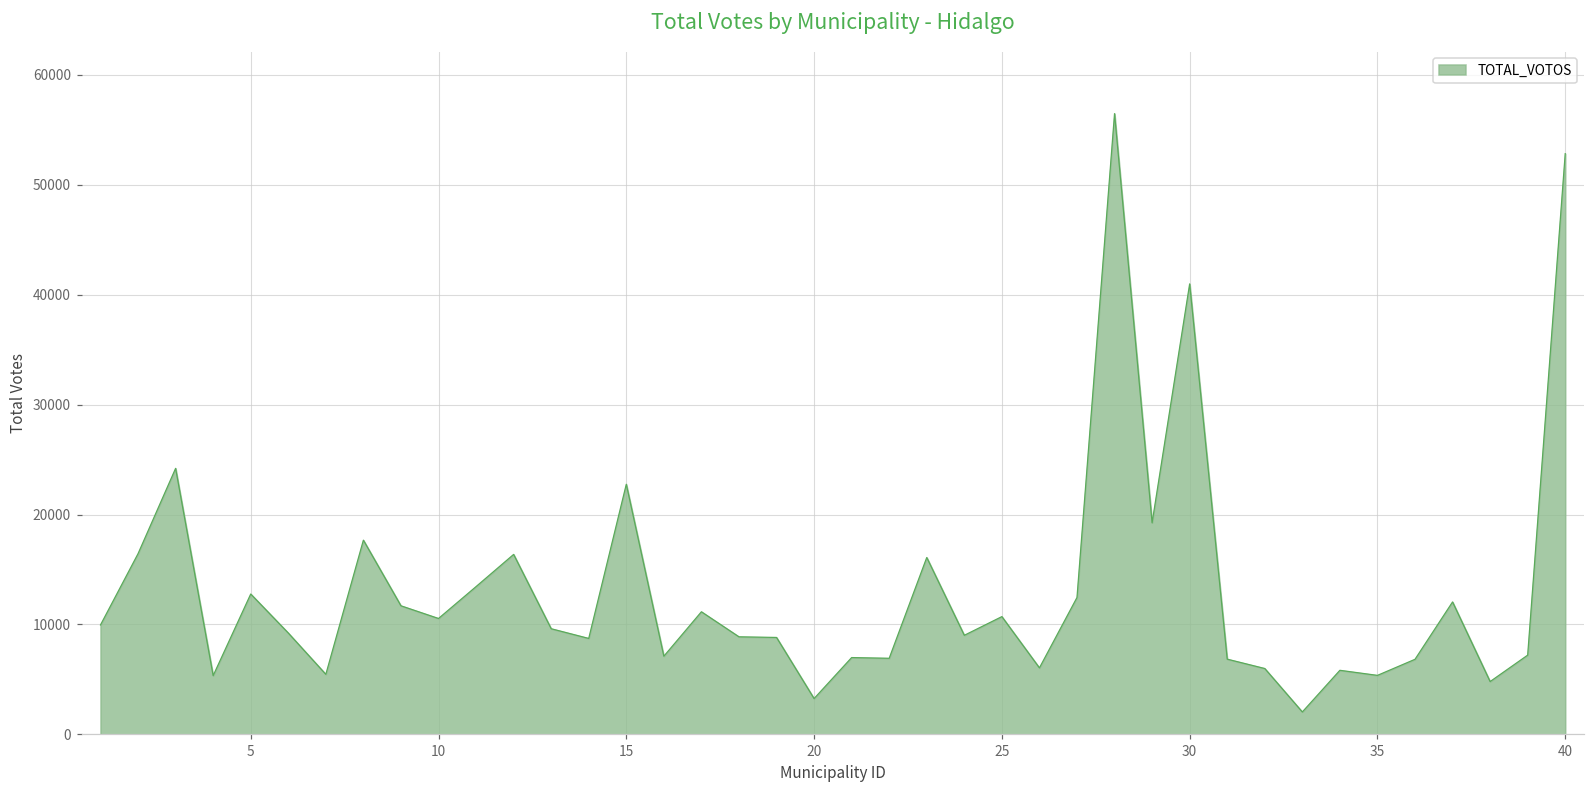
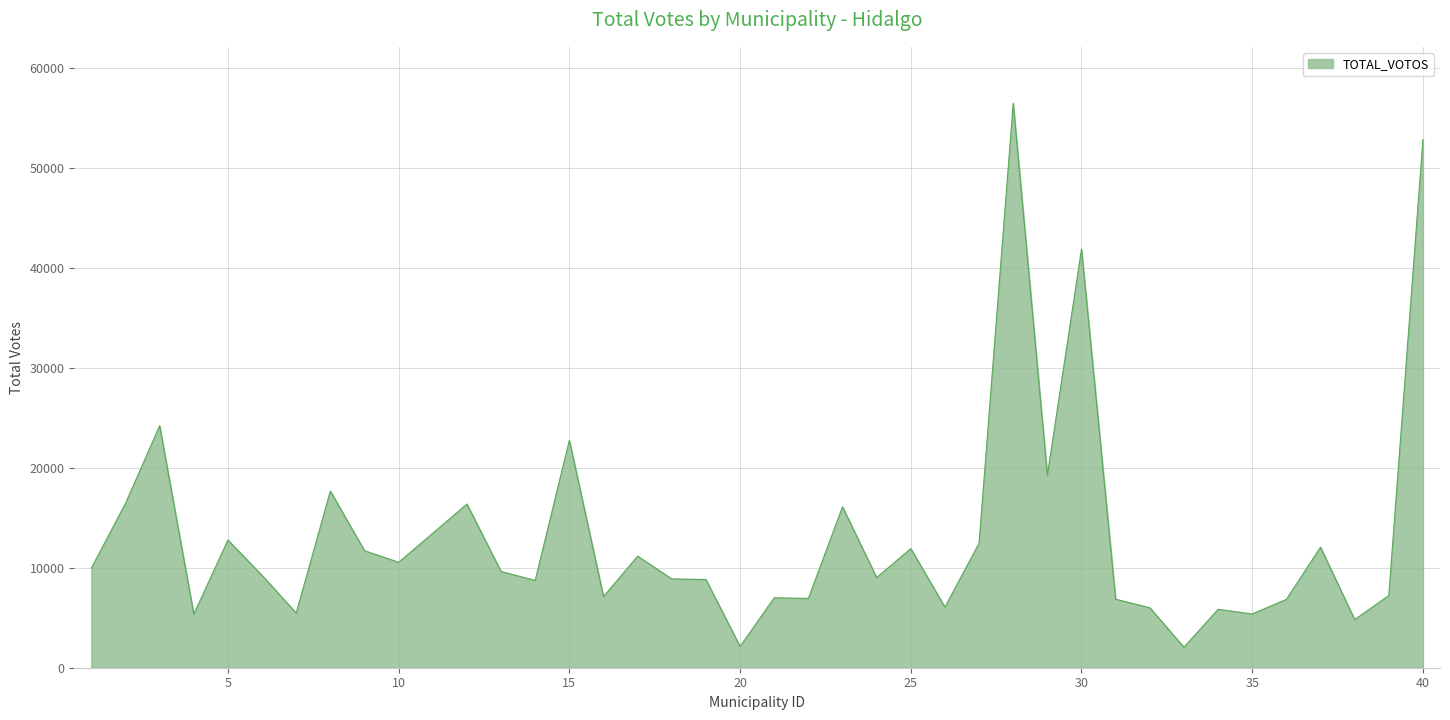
20: 3000 -> 2000
25: 11000 -> 12000
30: 41000 -> 42000
